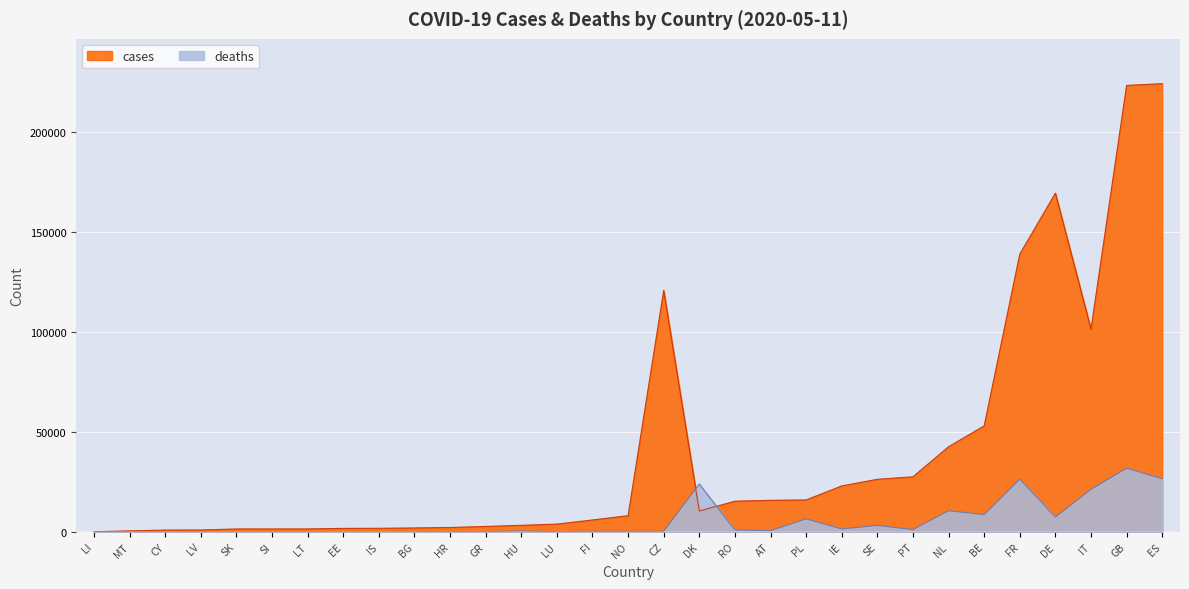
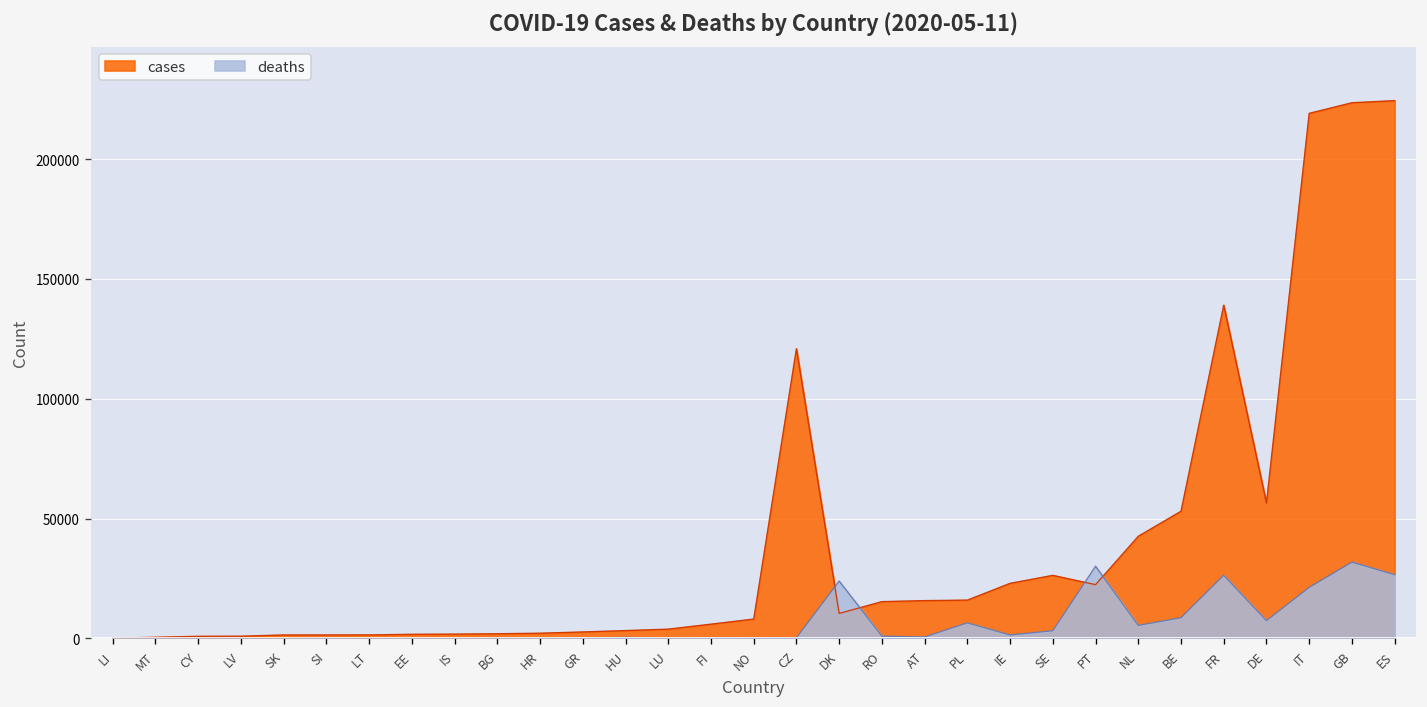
cases, PT: 28000 -> 22000
deaths, PT: 1000 -> 30000
deaths, NL: 11000 -> 5000
cases, DE: 170000 -> 57000
cases, IT: 101000 -> 219000
